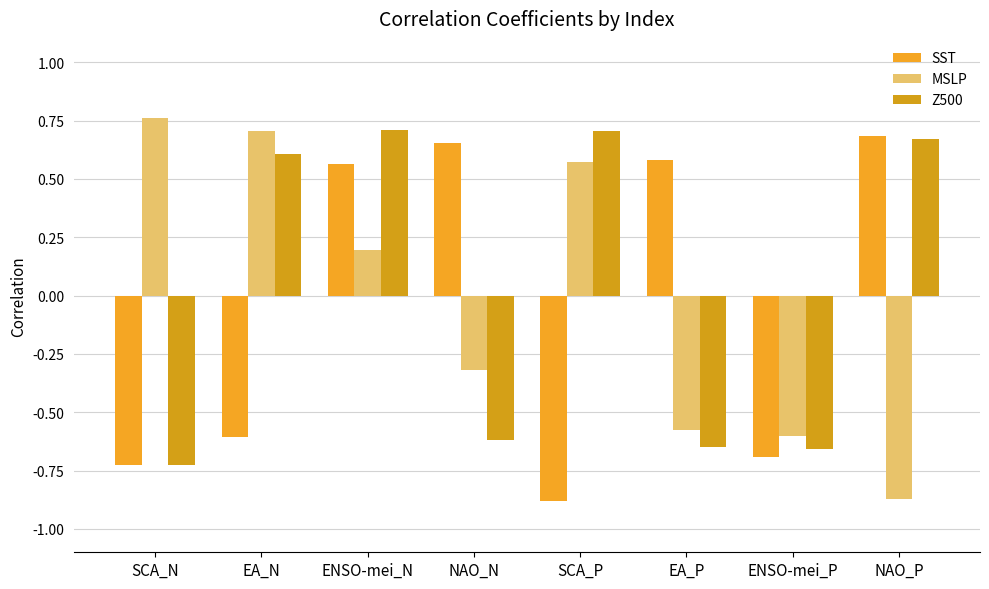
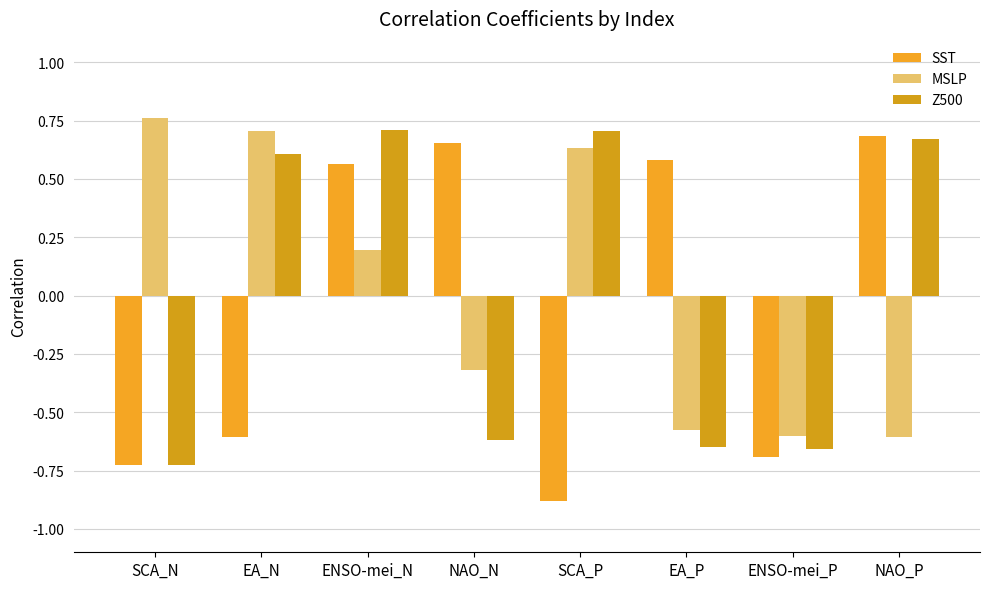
MSLP, SCA_P: 0.57 -> 0.63
MSLP, NAO_P: -0.87 -> -0.61
